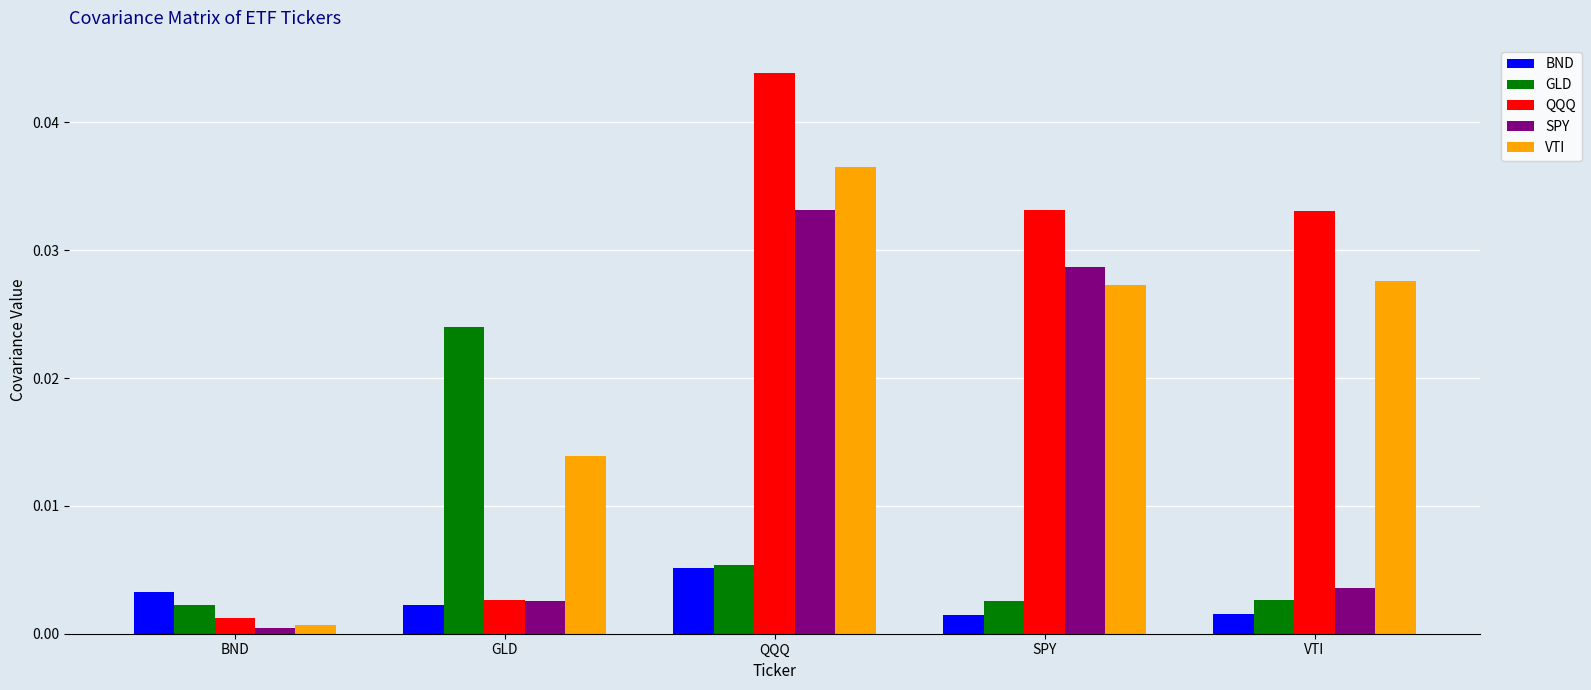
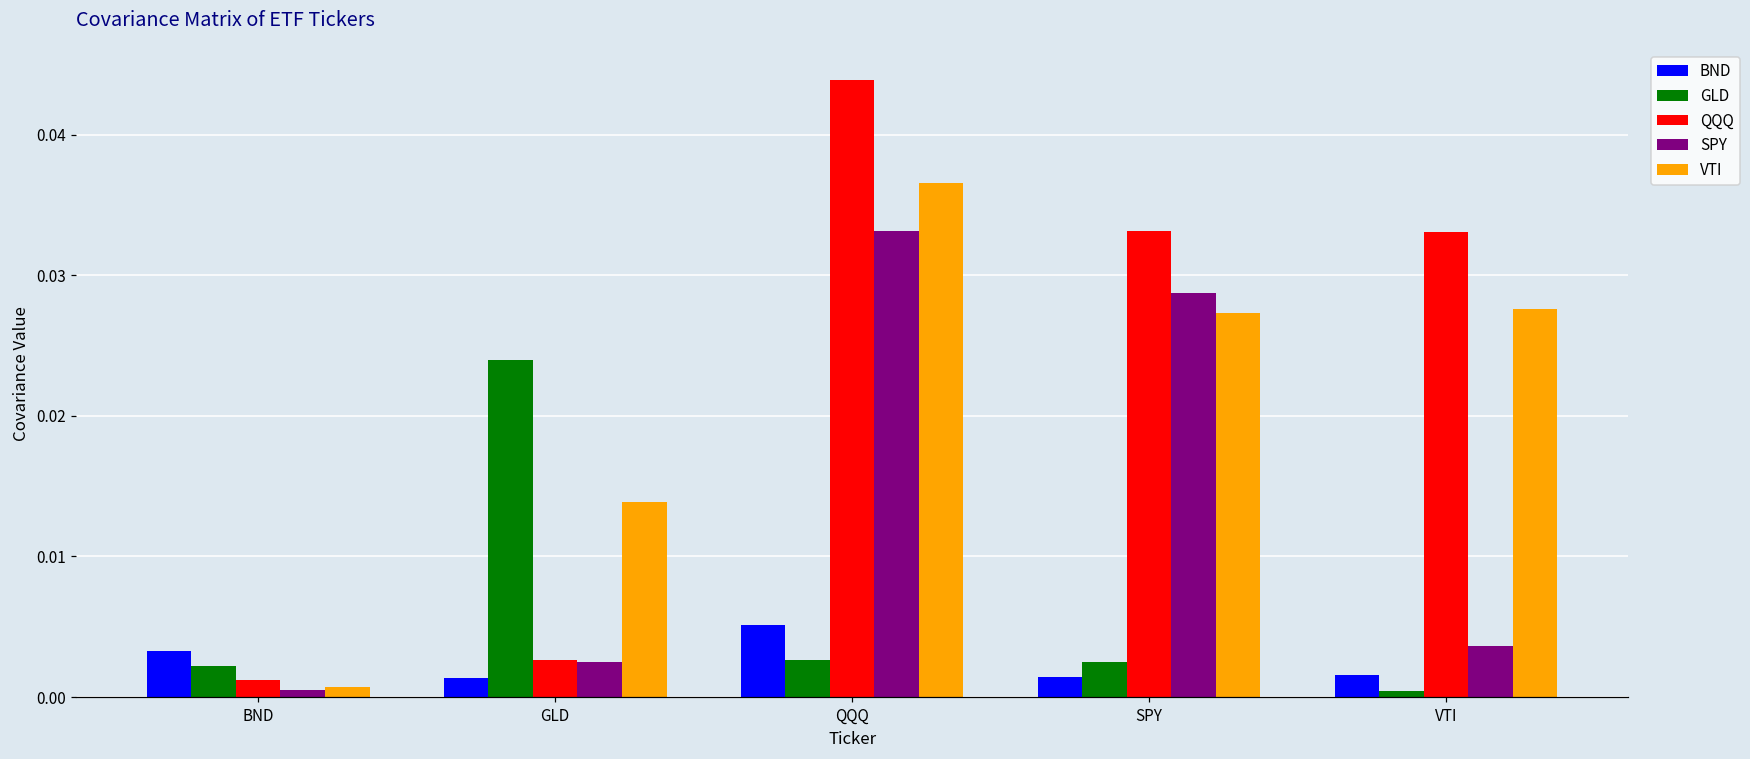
BND, GLD: 0.0022 -> 0.0014
GLD, QQQ: 0.0054 -> 0.0027
GLD, VTI: 0.0027 -> 0.0004
